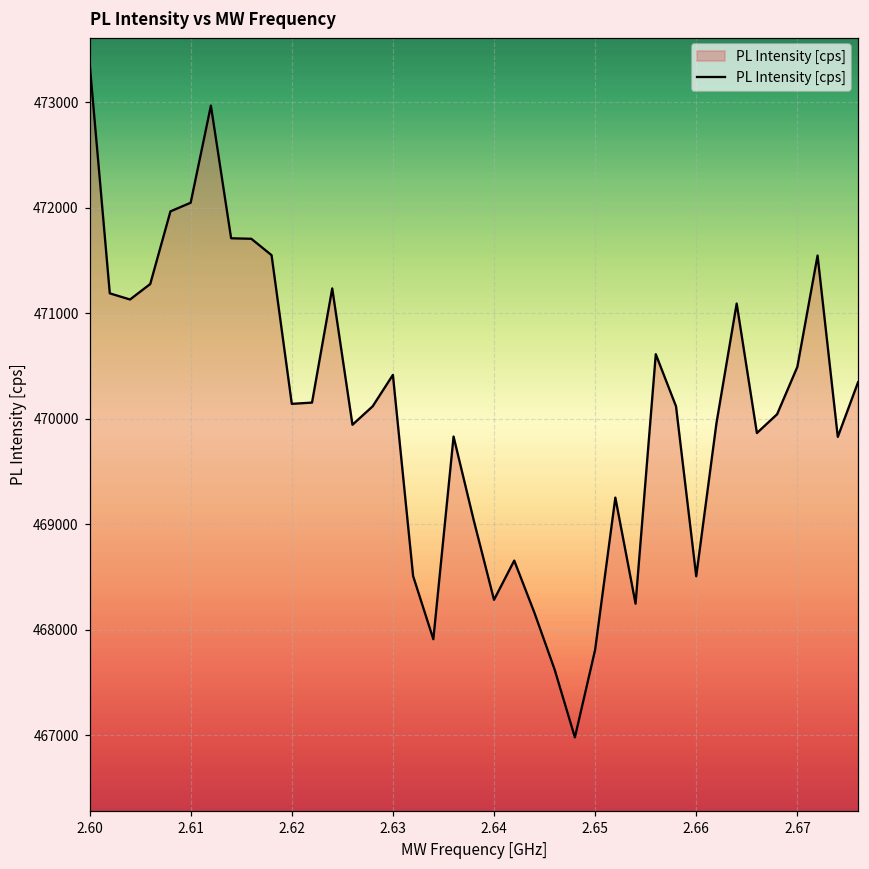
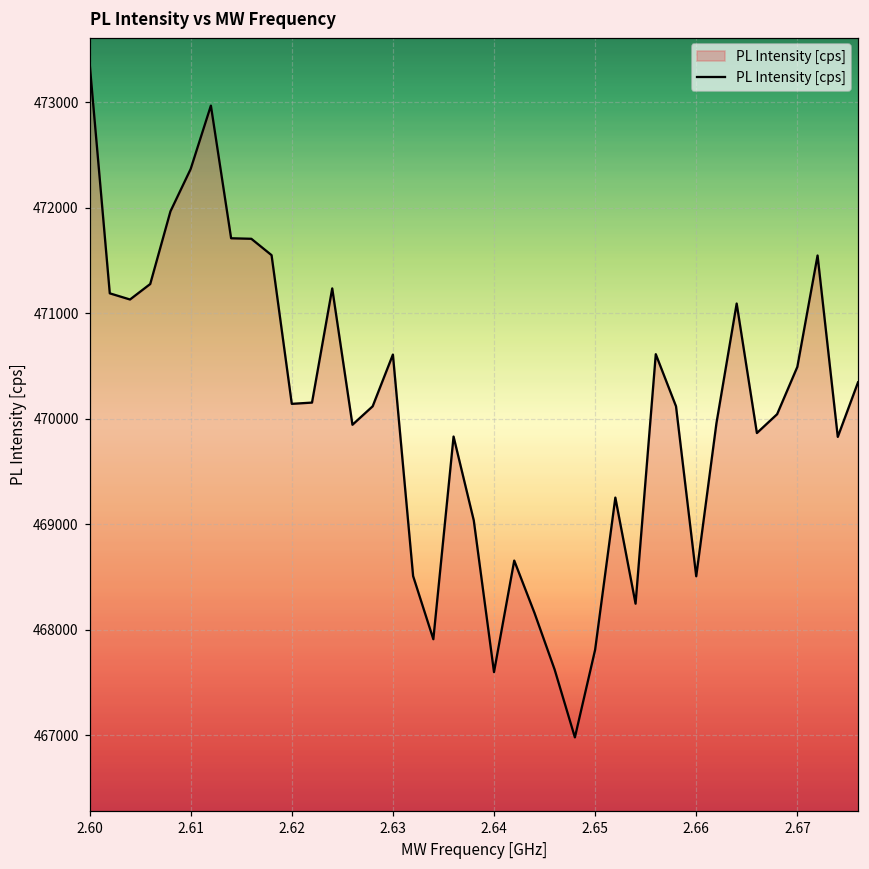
2.61: 472000 -> 472400
2.63: 470400 -> 470600
2.64: 468300 -> 467600
